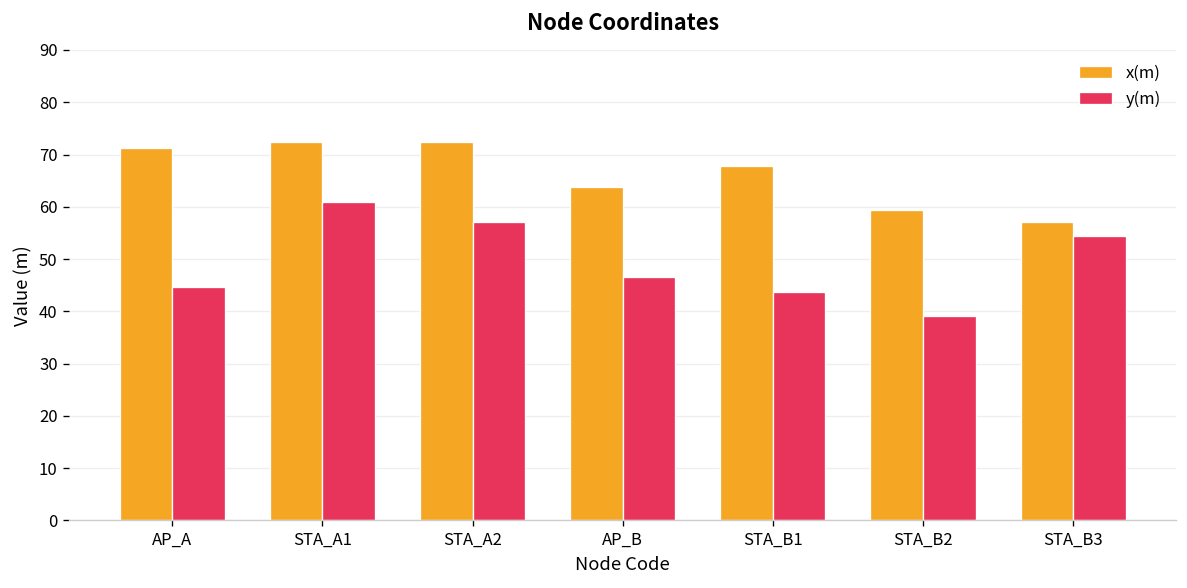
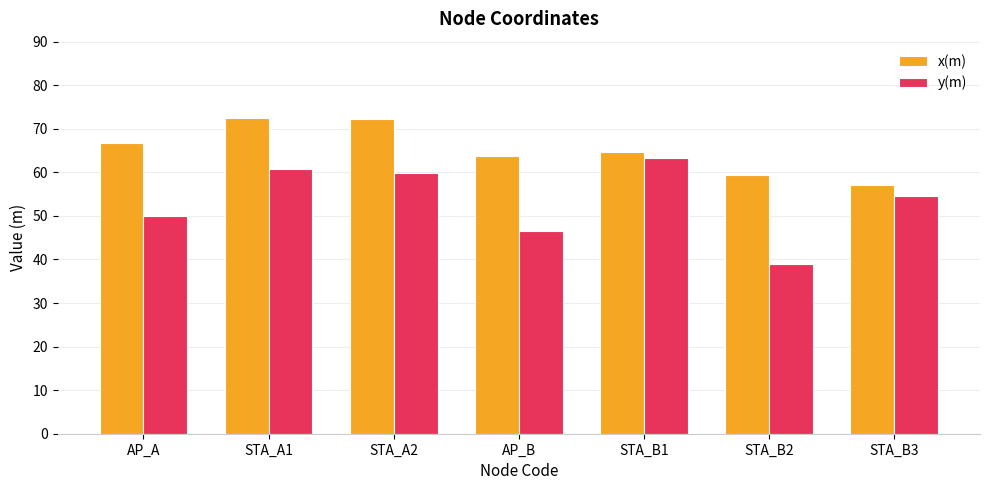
x(m), AP_A: 71 -> 67
y(m), AP_A: 45 -> 50
y(m), STA_A2: 57 -> 60
x(m), STA_B1: 68 -> 65
y(m), STA_B1: 44 -> 63
